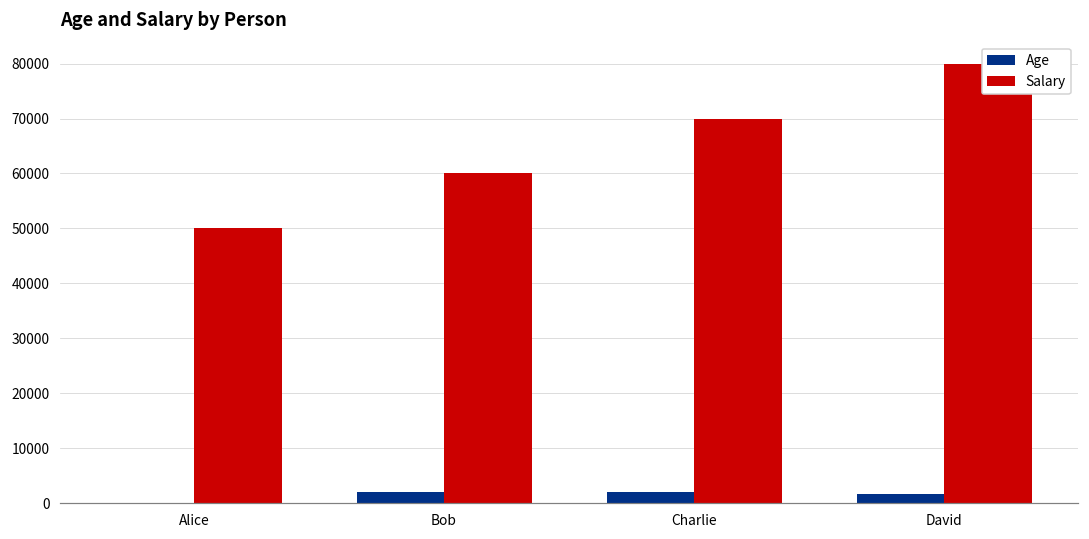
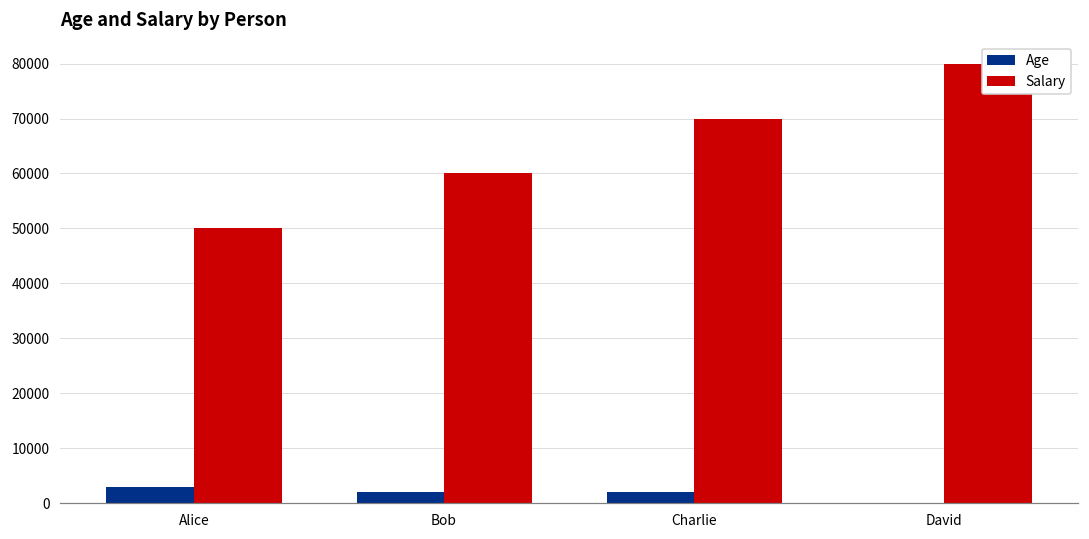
Age, Alice: 0 -> 3000
Age, David: 2000 -> 0
